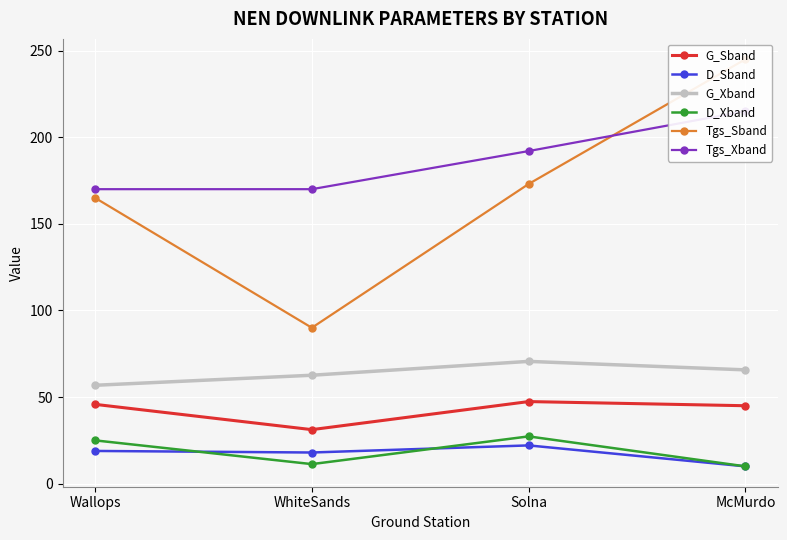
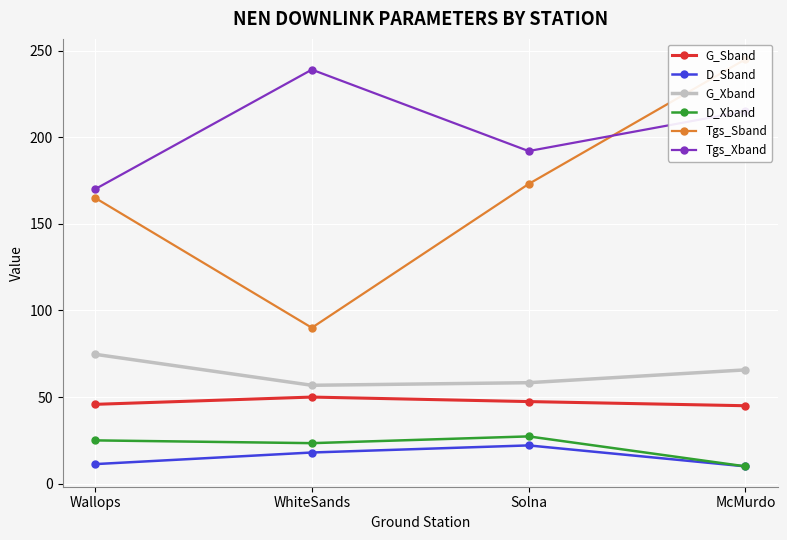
D_Sband, Wallops: 19 -> 11
G_Xband, Wallops: 57 -> 75
G_Sband, WhiteSands: 31 -> 50
G_Xband, WhiteSands: 63 -> 57
D_Xband, WhiteSands: 11 -> 23
Tgs_Xband, WhiteSands: 170 -> 239
G_Xband, Solna: 71 -> 58
